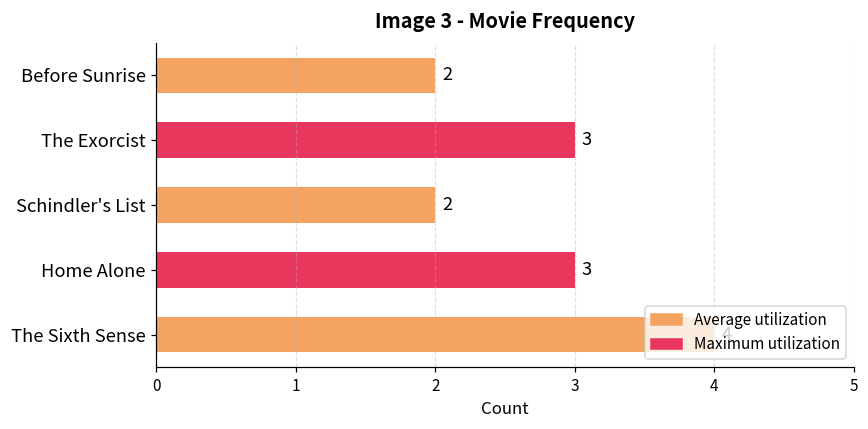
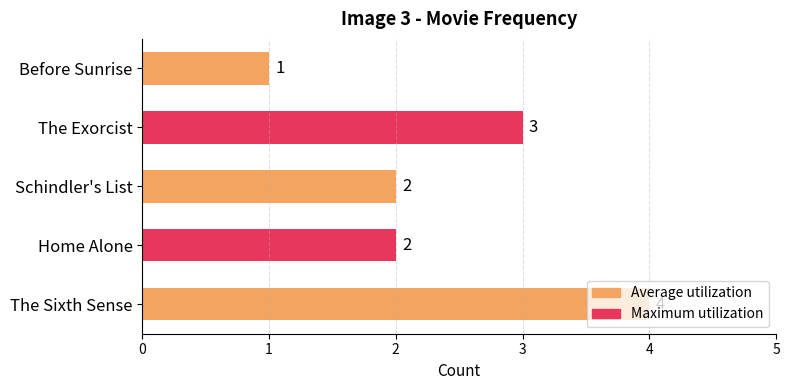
Before Sunrise: 2 -> 1
Home Alone: 3 -> 2
